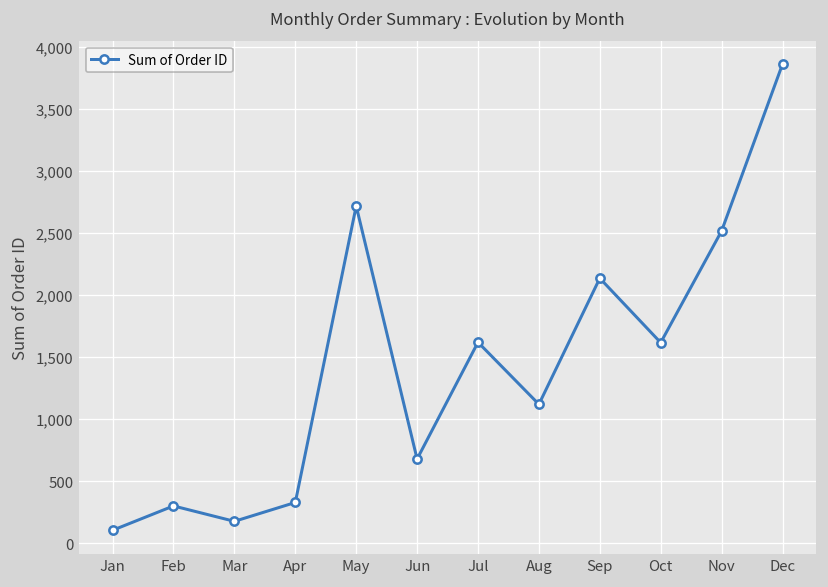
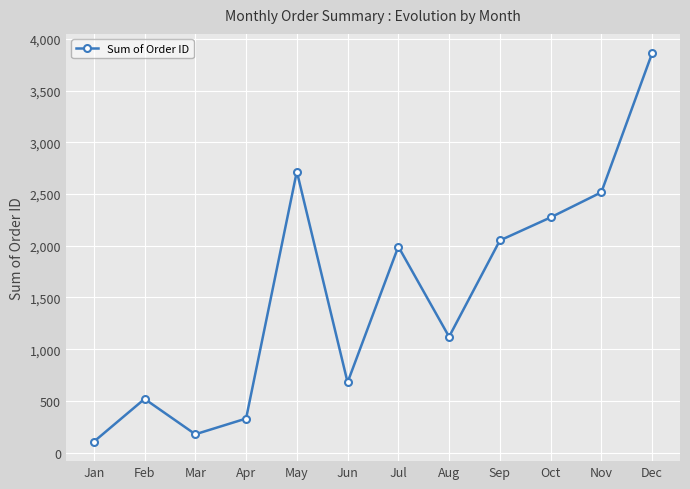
Feb: 300 -> 520
Jul: 1,620 -> 1,990
Sep: 2,140 -> 2,050
Oct: 1,620 -> 2,270
